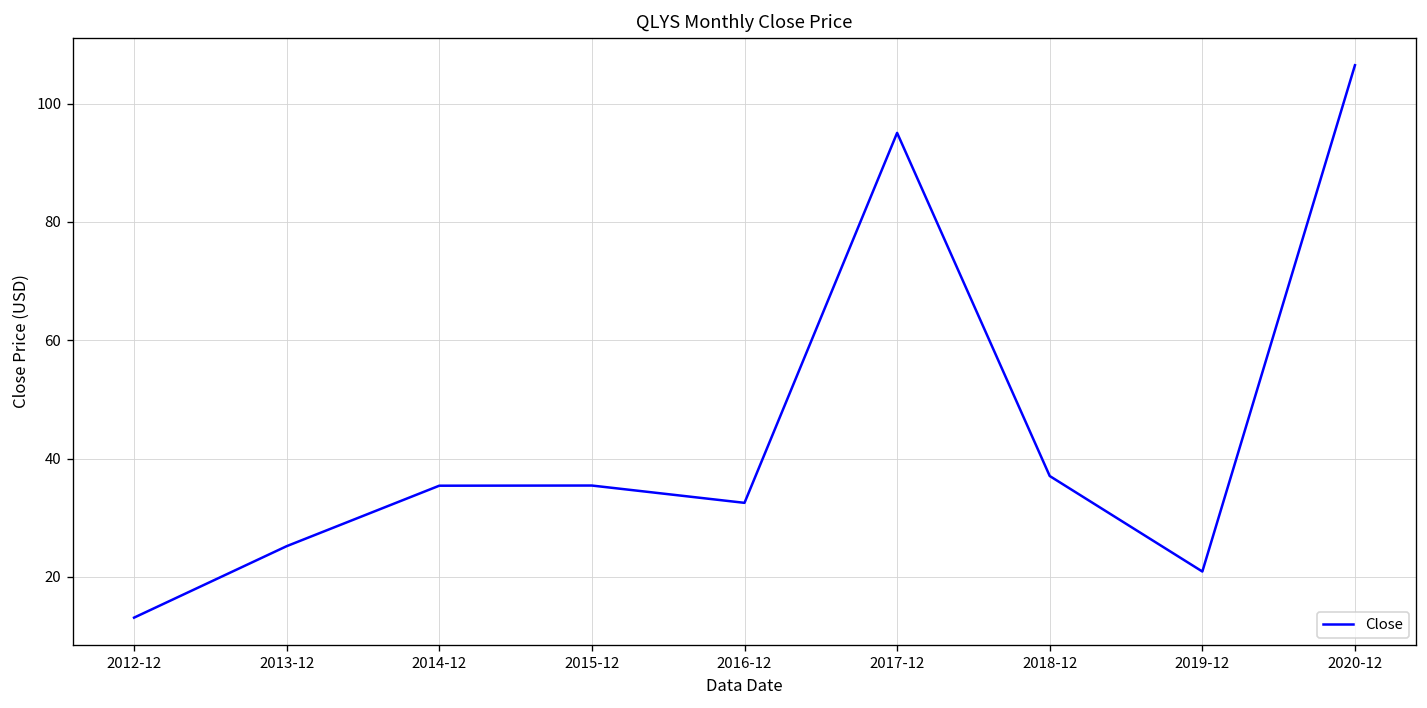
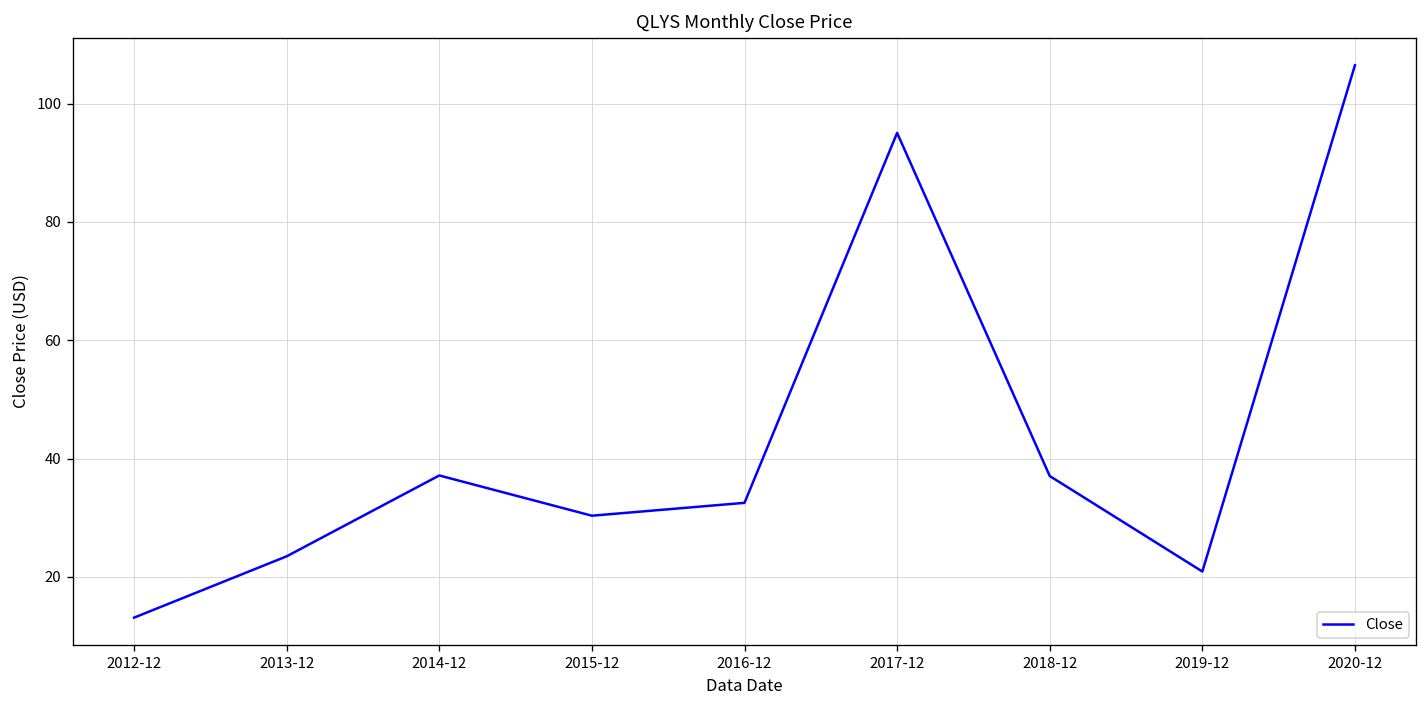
2013-12: 25 -> 23
2014-12: 35 -> 37
2015-12: 35 -> 30
